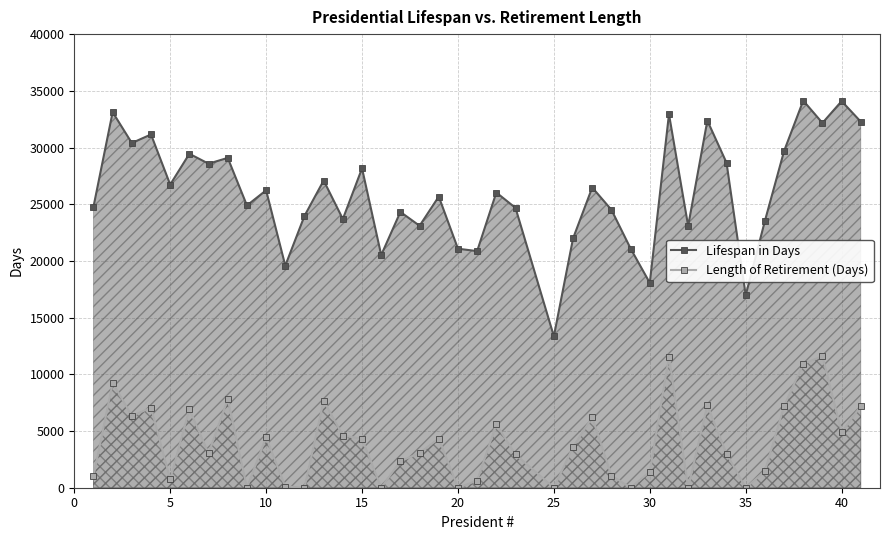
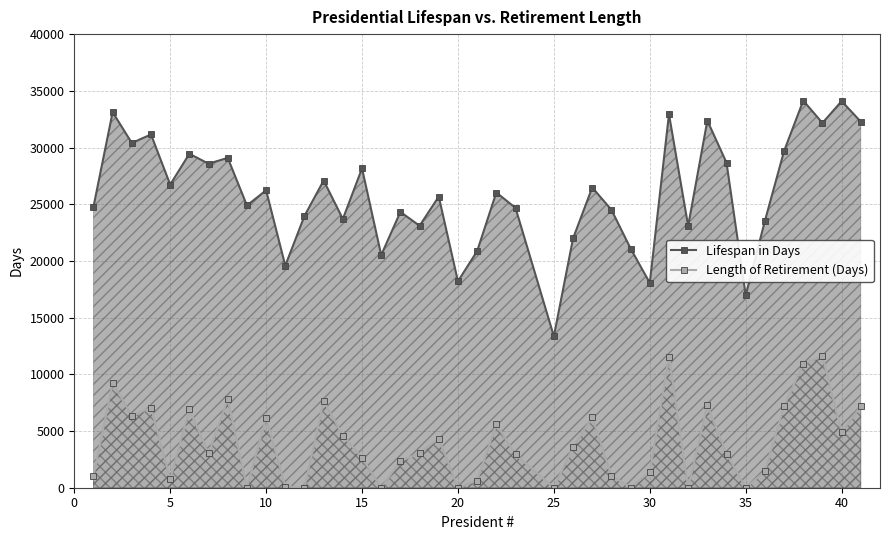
Length of Retirement (Days), 10: 4500 -> 6200
Length of Retirement (Days), 15: 4300 -> 2600
Lifespan in Days, 20: 21100 -> 18200
